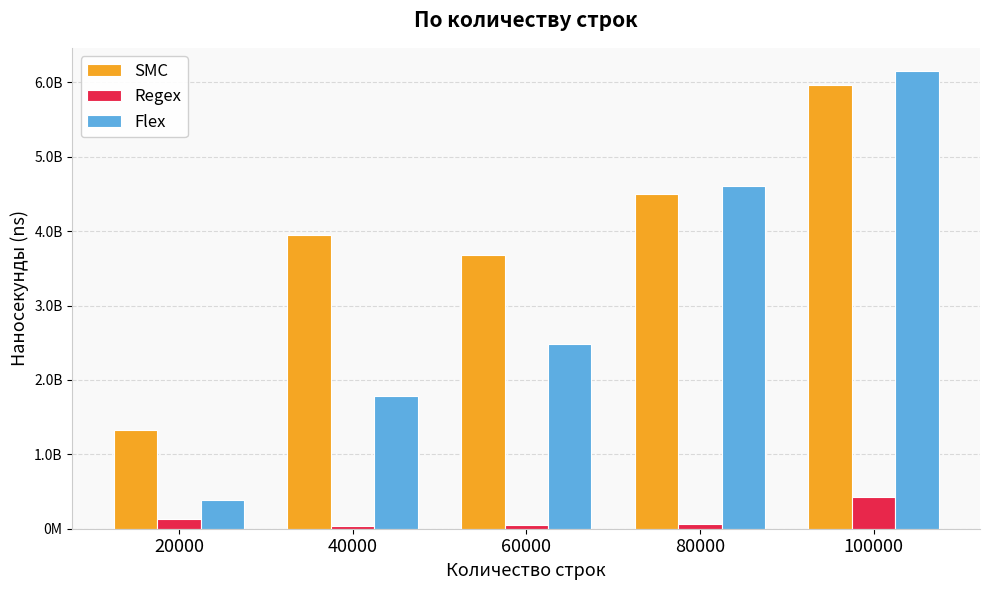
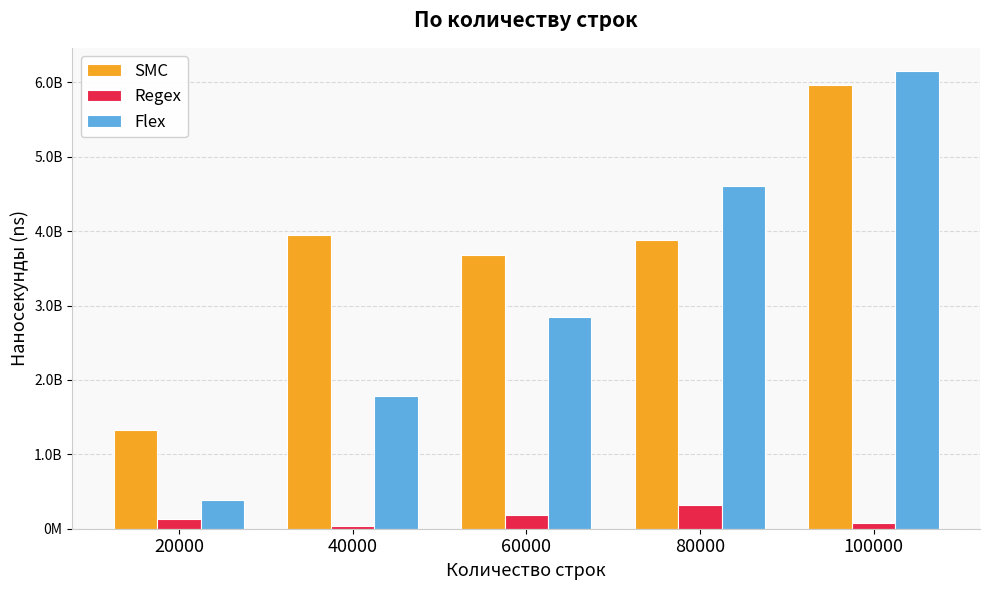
Regex, 60000: 0 -> 200000000
Flex, 60000: 2500000000 -> 2800000000
SMC, 80000: 4500000000 -> 3900000000
Regex, 80000: 100000000 -> 300000000
Regex, 100000: 400000000 -> 100000000
